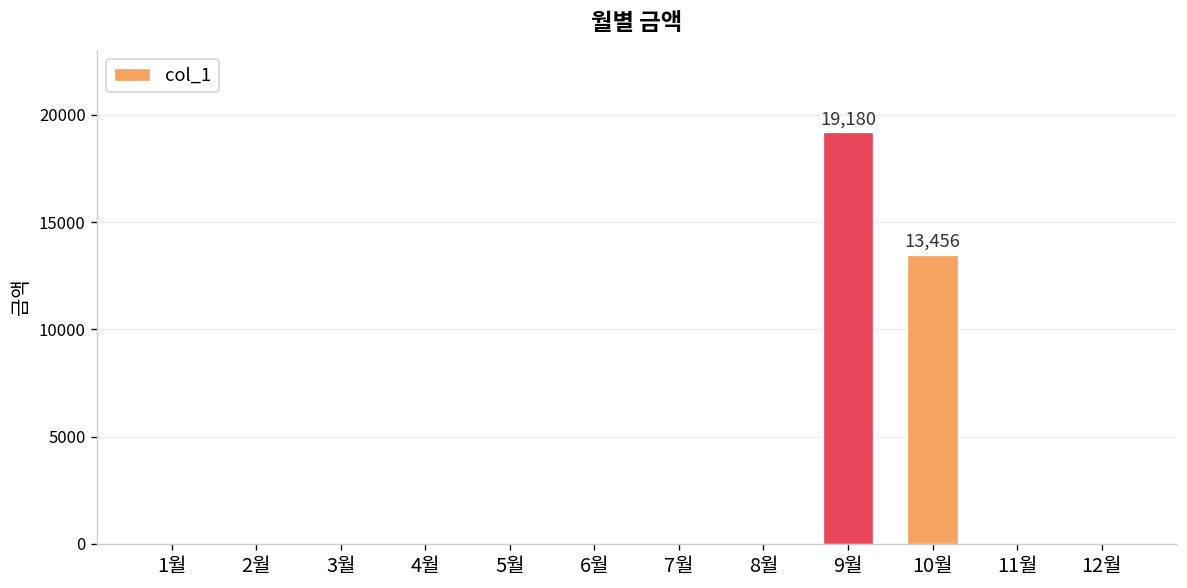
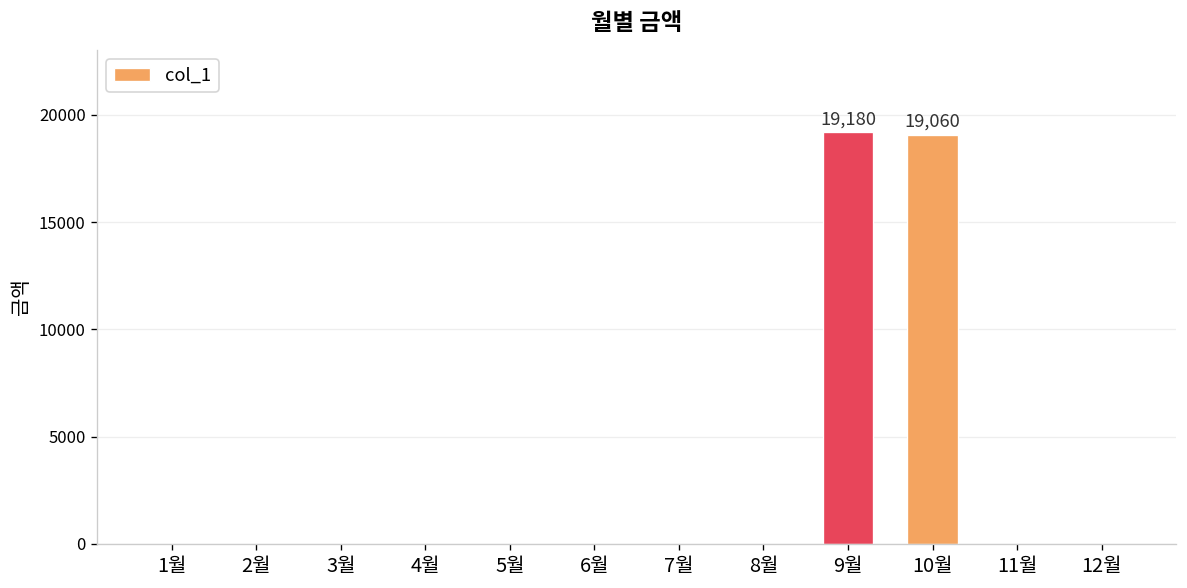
10월: 13,456 -> 19,060
